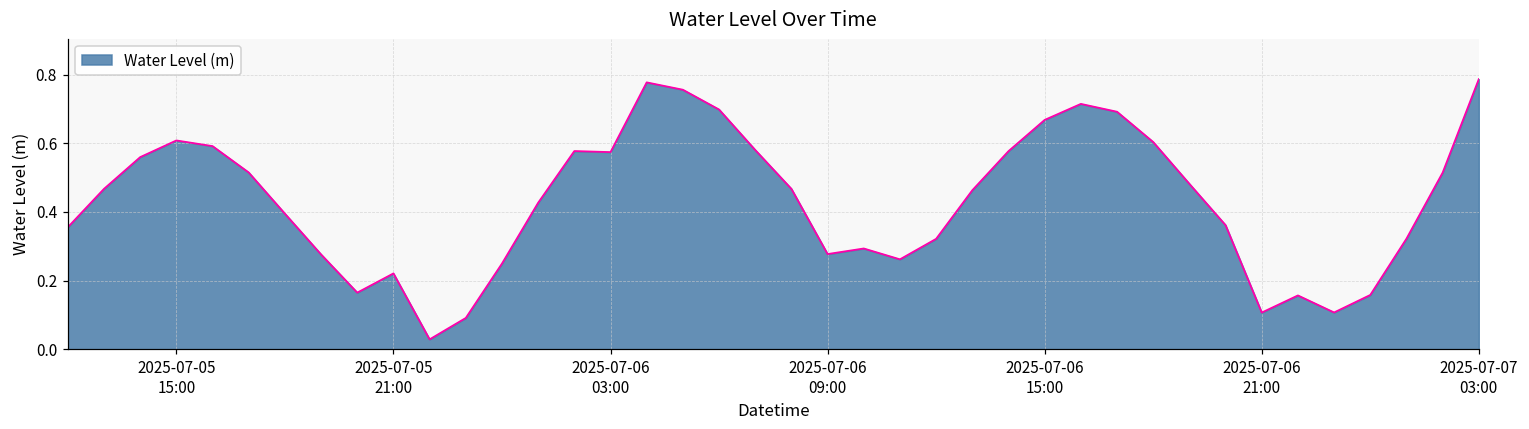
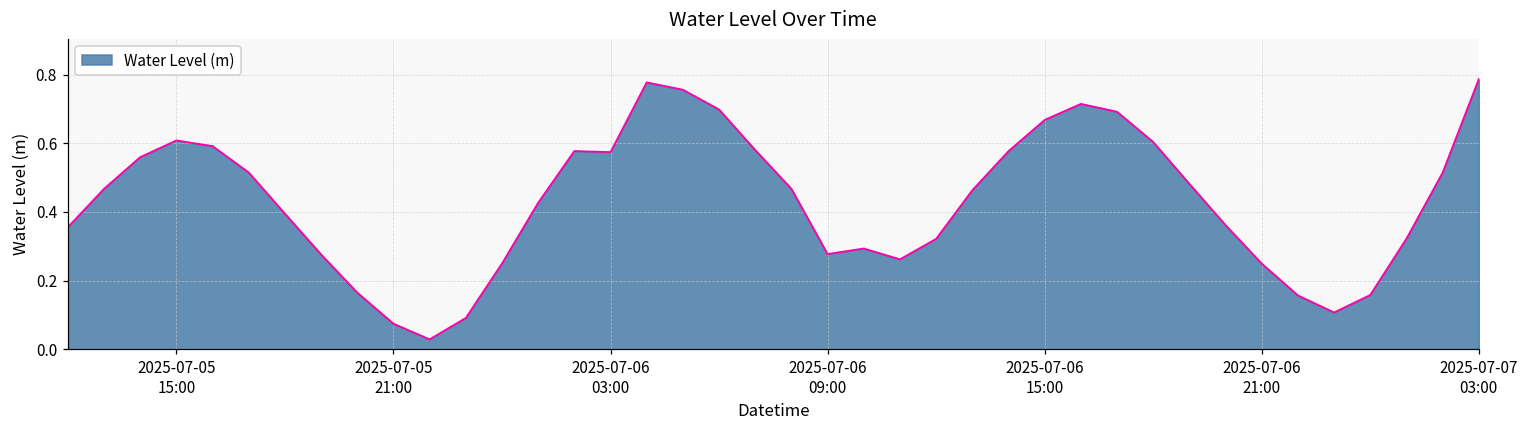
2025-07-05 21:00: 0.22 -> 0.07
2025-07-06 21:00: 0.11 -> 0.25
